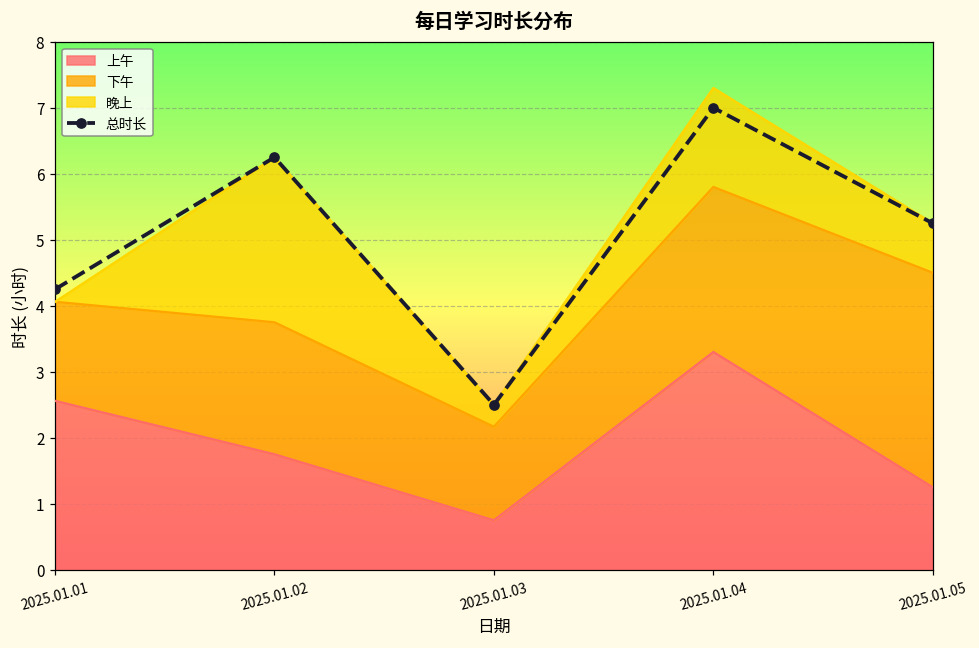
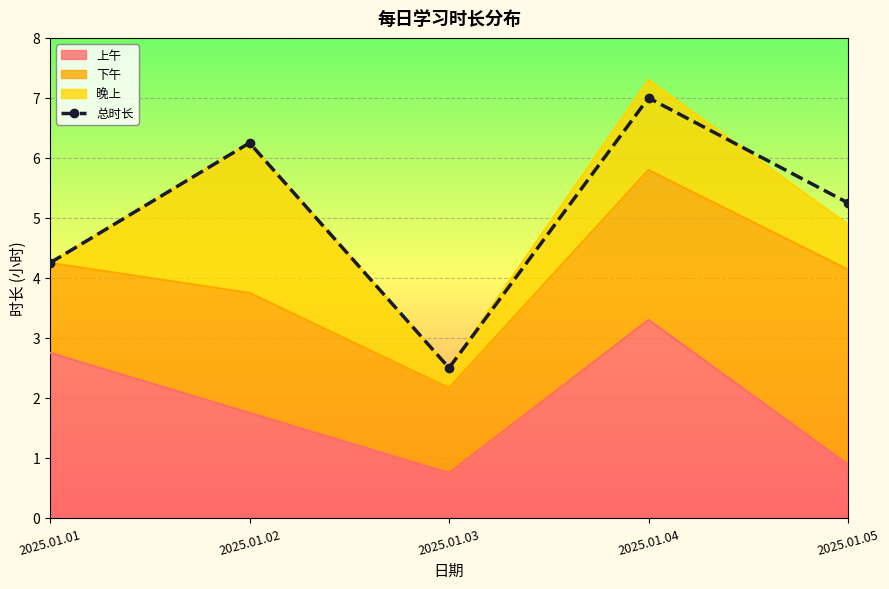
上午, 2025.01.01: 2.6 -> 2.8
上午, 2025.01.05: 1.3 -> 0.9
